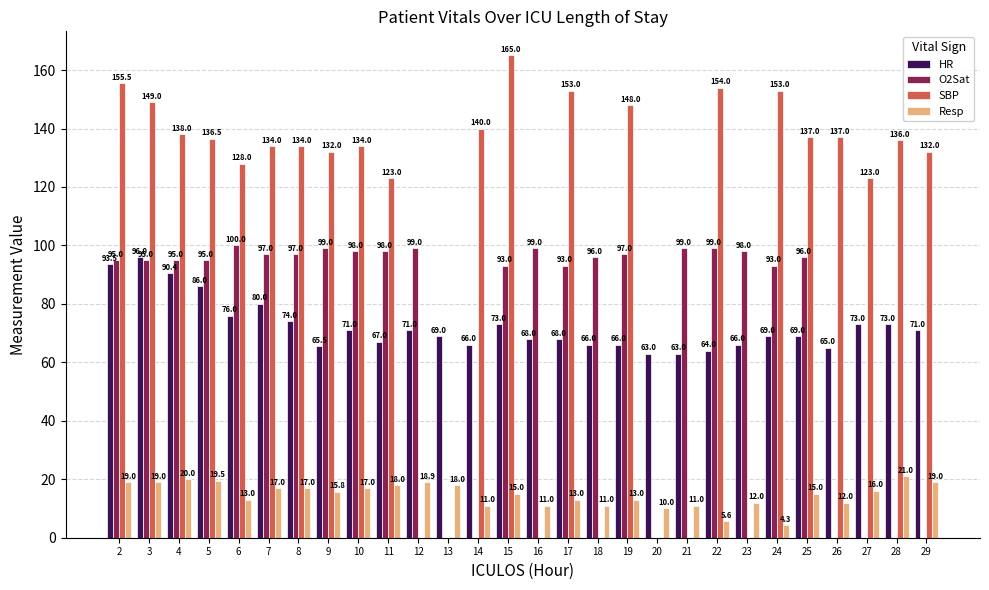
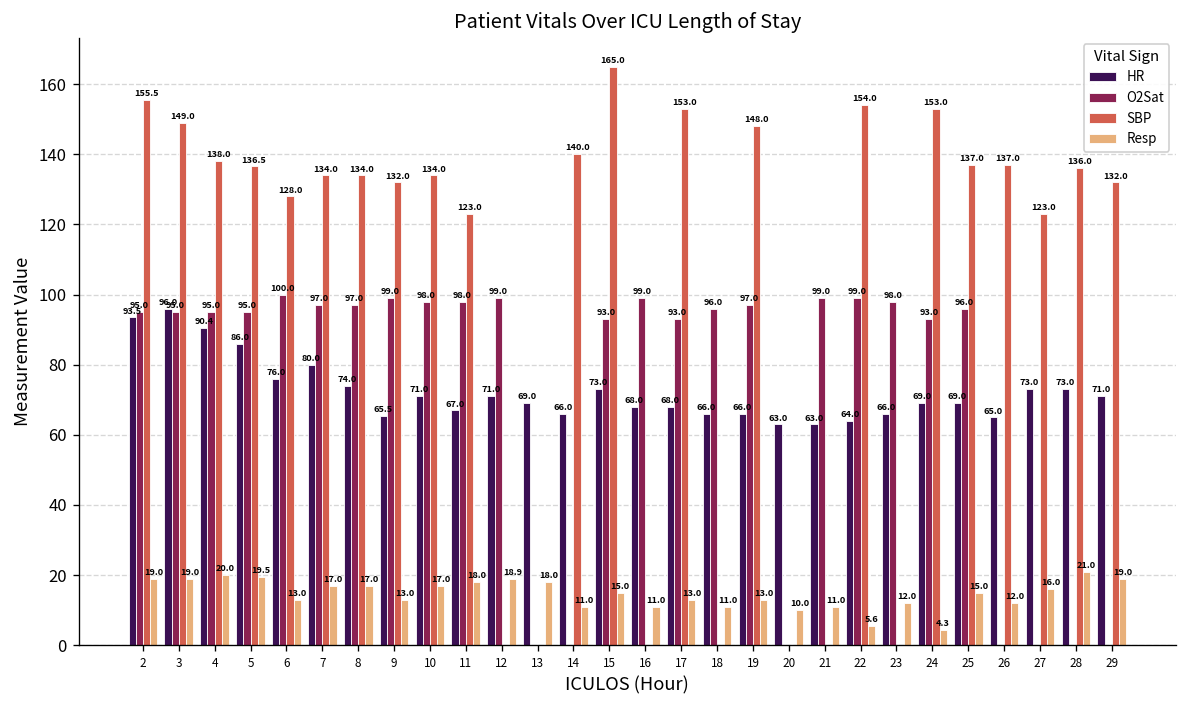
Resp, 9: 15.8 -> 13.0
